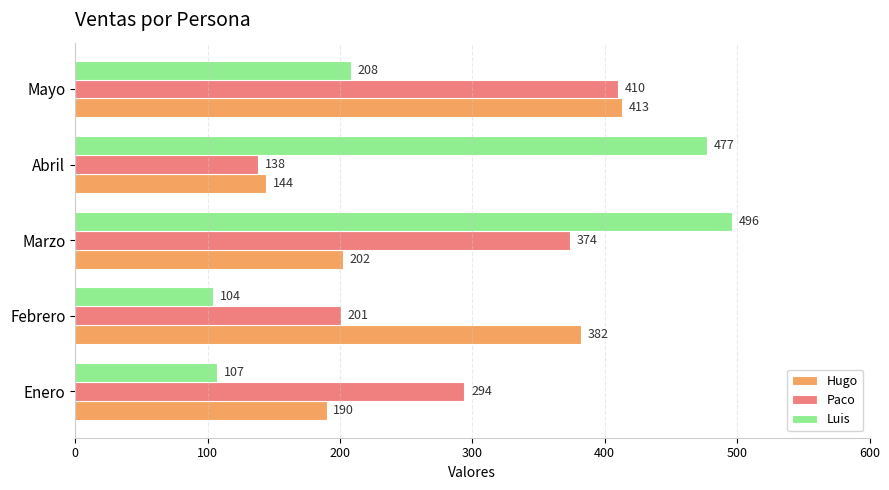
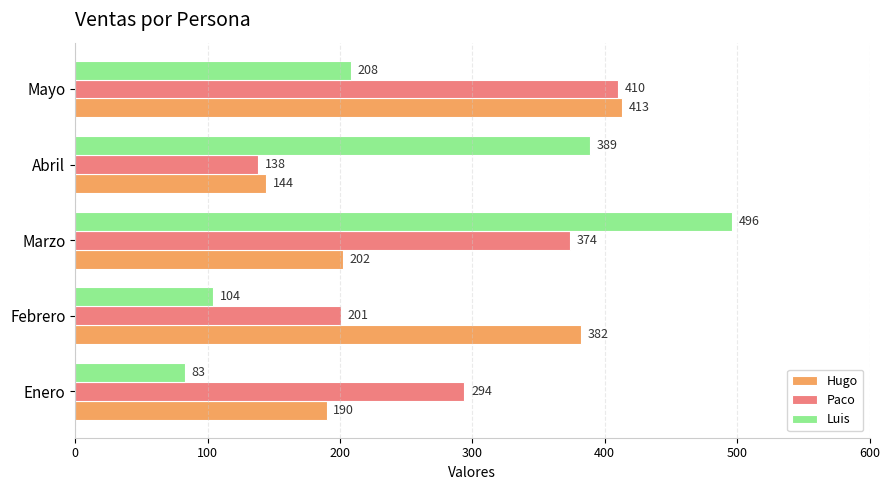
Luis, Abril: 477 -> 389
Luis, Enero: 107 -> 83
